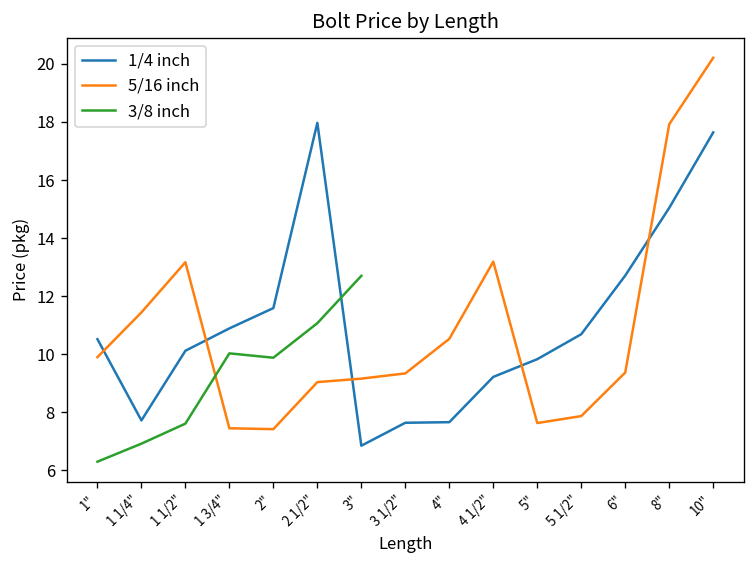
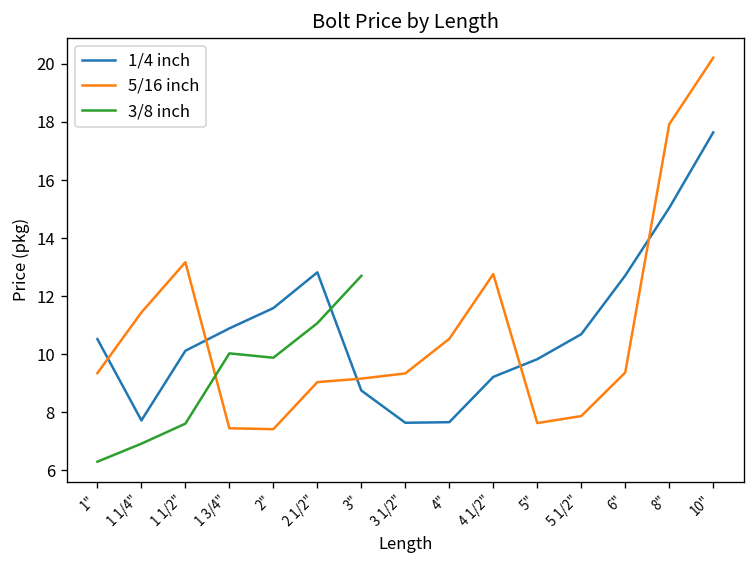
5/16 inch, 1": 9.9 -> 9.4
1/4 inch, 2 1/2": 18.0 -> 12.8
1/4 inch, 3": 6.9 -> 8.8
5/16 inch, 4 1/2": 13.2 -> 12.8
